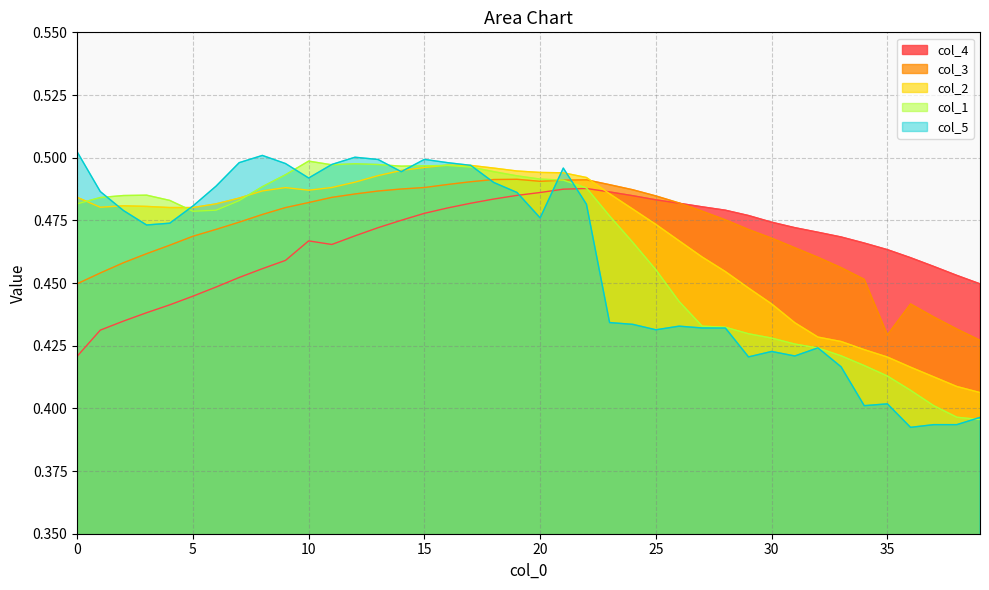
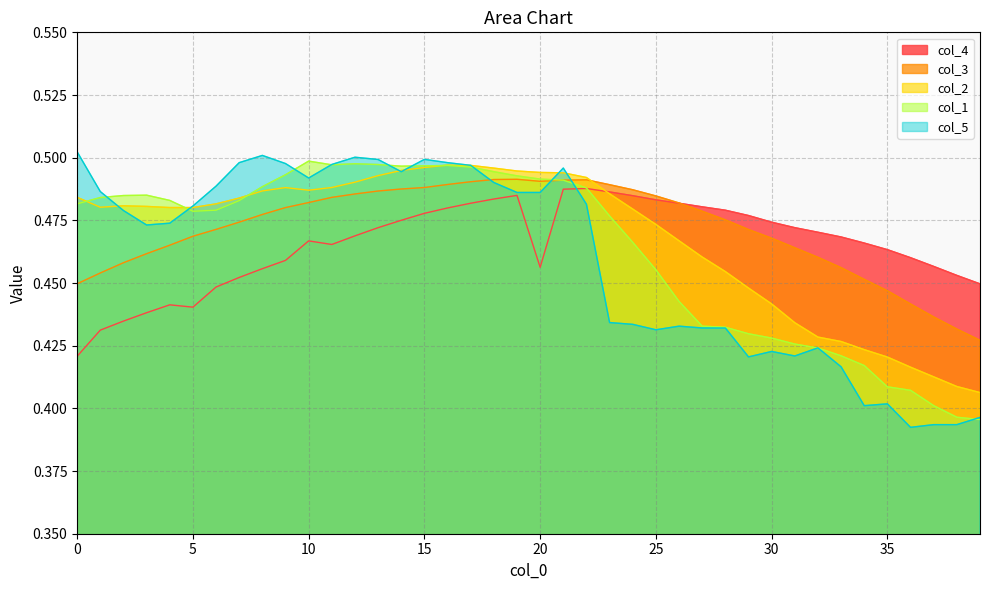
col_4, 5: 0.445 -> 0.440
col_4, 20: 0.486 -> 0.456
col_5, 20: 0.476 -> 0.486
col_3, 35: 0.429 -> 0.447
col_1, 35: 0.413 -> 0.409
